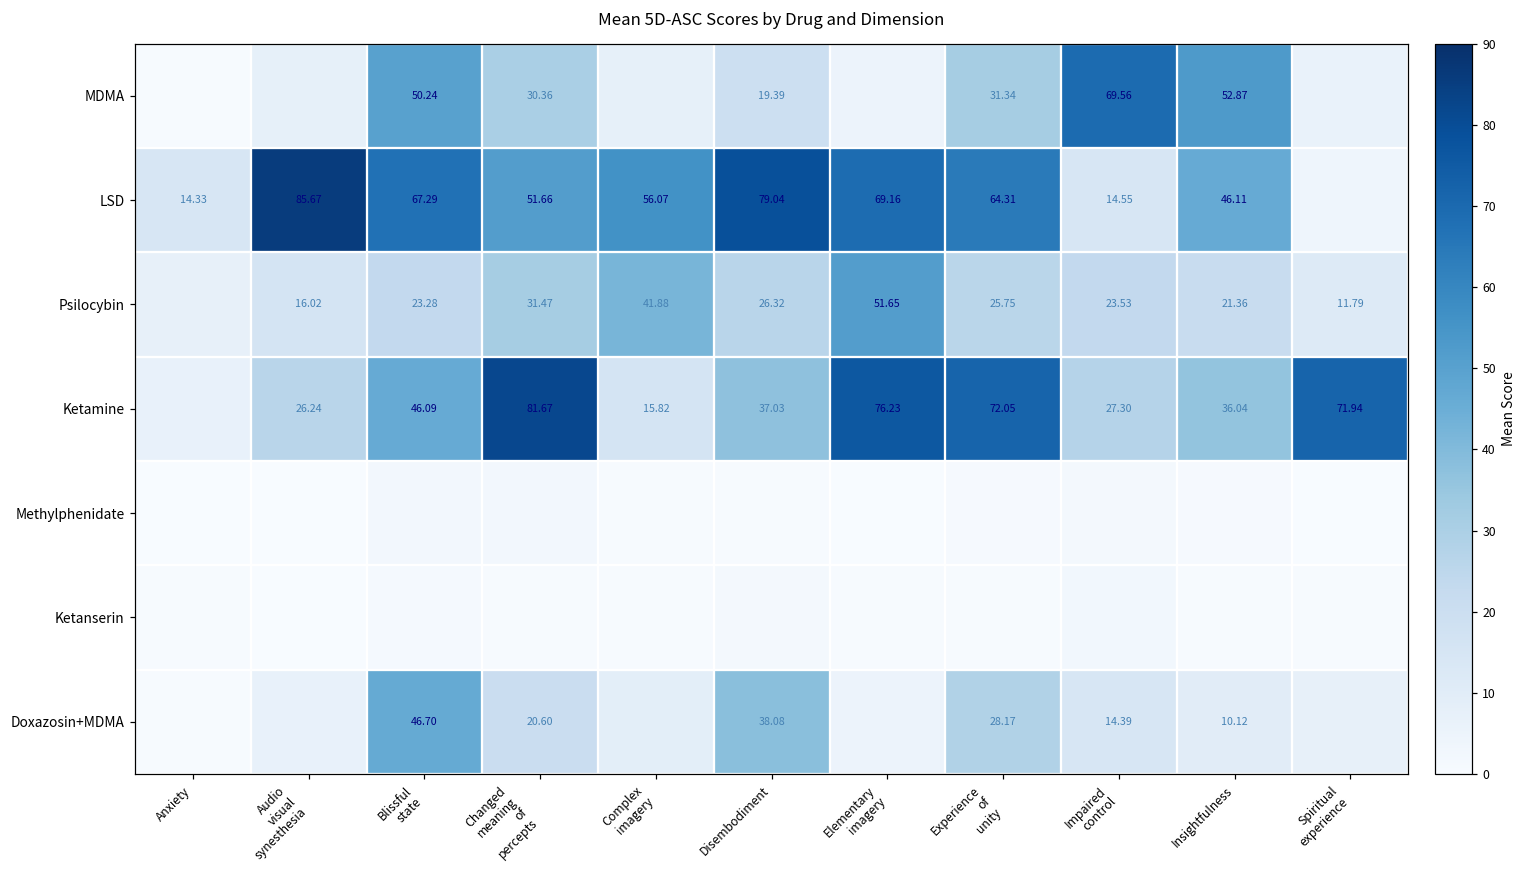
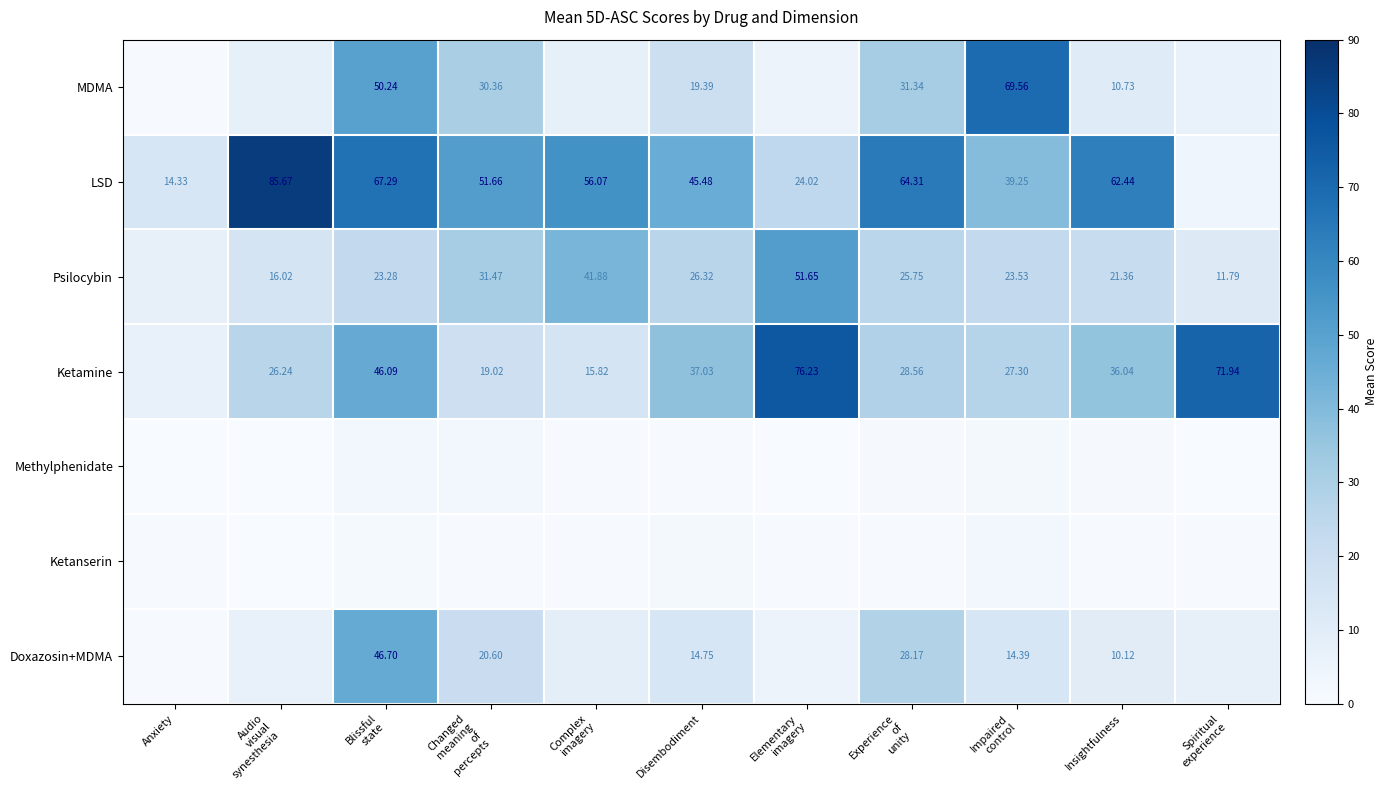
MDMA, Insightfulness: 52.87 -> 10.73
LSD, Disembodiment: 79.04 -> 45.48
LSD, Elementary imagery: 69.16 -> 24.02
LSD, Impaired control: 14.55 -> 39.25
LSD, Insightfulness: 46.11 -> 62.44
Ketamine, Changed meaning of percepts: 81.67 -> 19.02
Ketamine, Experience of unity: 72.05 -> 28.56
Doxazosin+MDMA, Disembodiment: 38.08 -> 14.75
